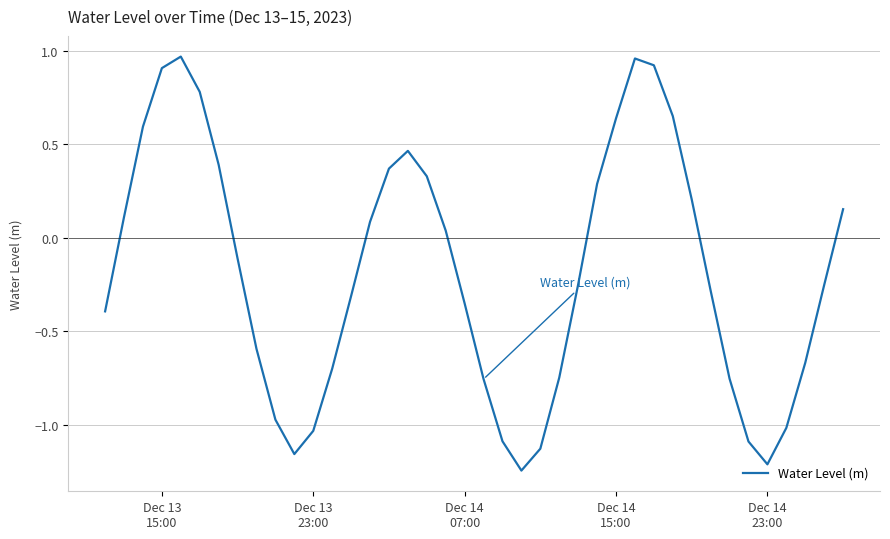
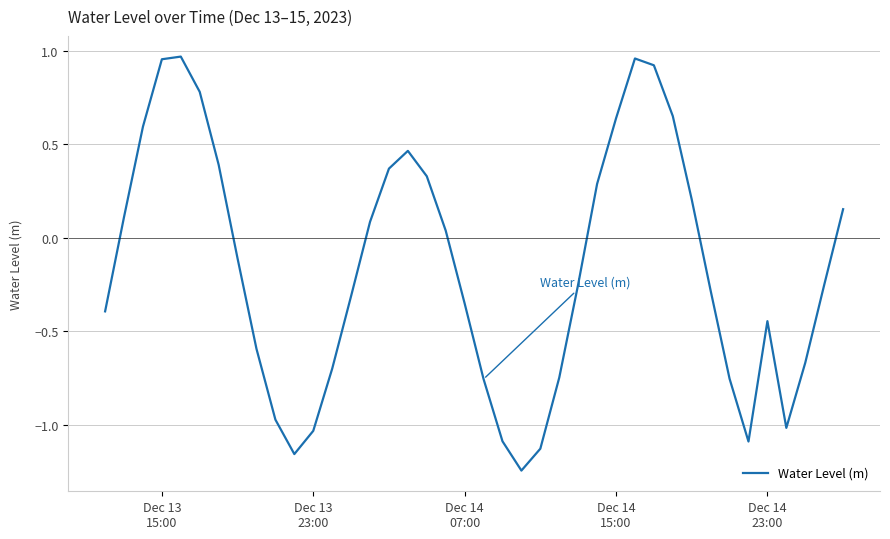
Dec 13 15:00: 0.91 -> 0.95
Dec 14 23:00: -1.21 -> -0.45
